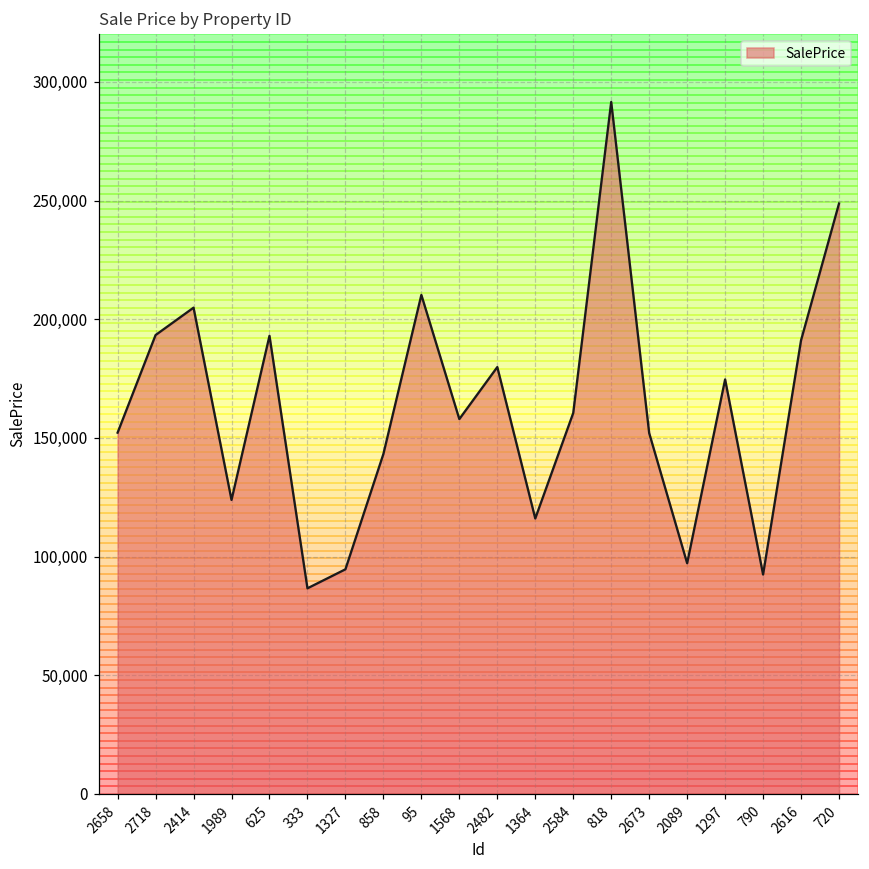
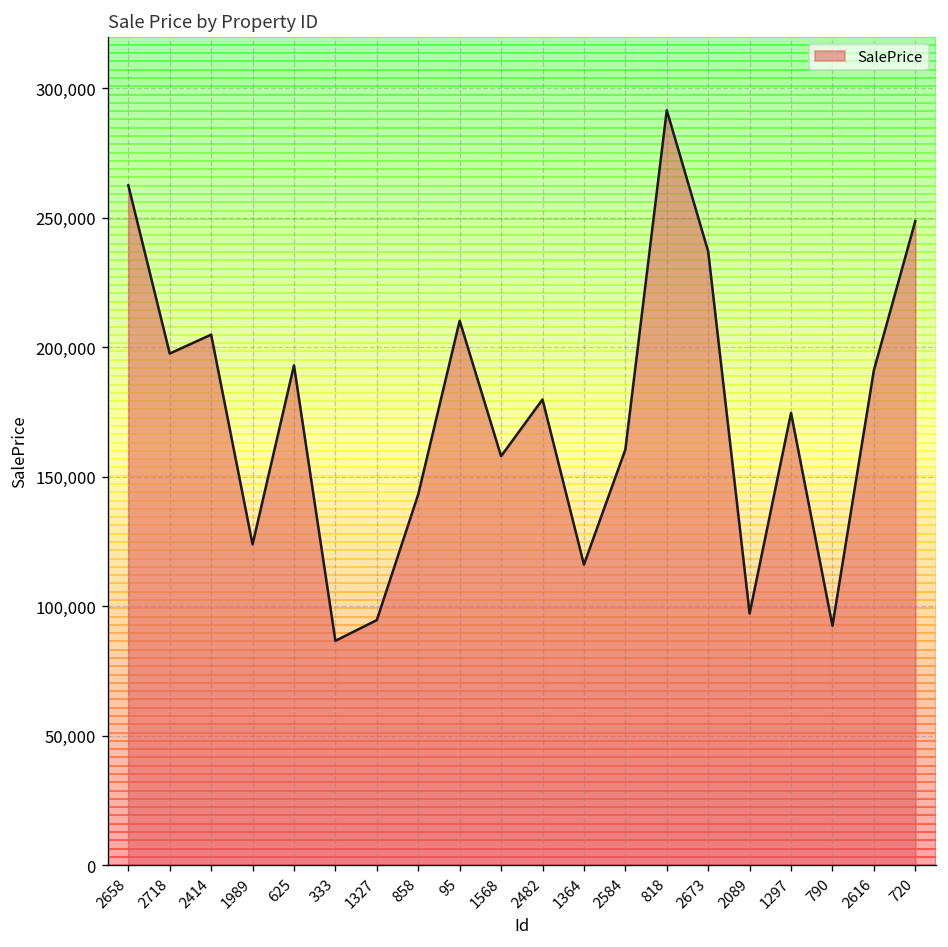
2658: 152,000 -> 263,000
2718: 193,000 -> 198,000
2673: 152,000 -> 237,000
